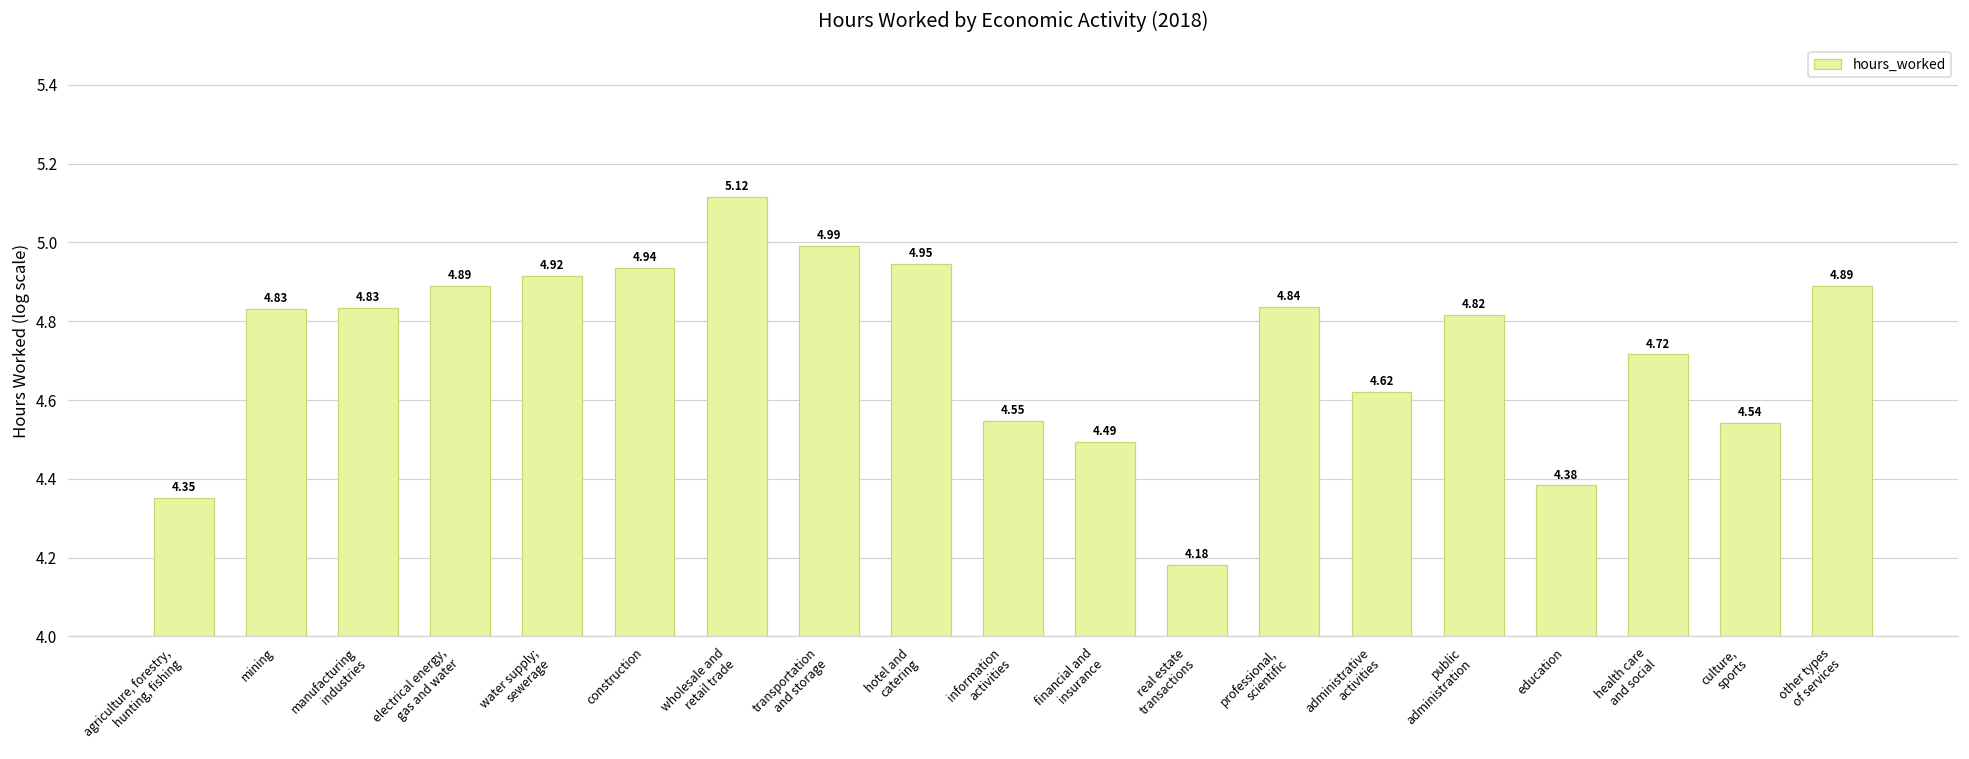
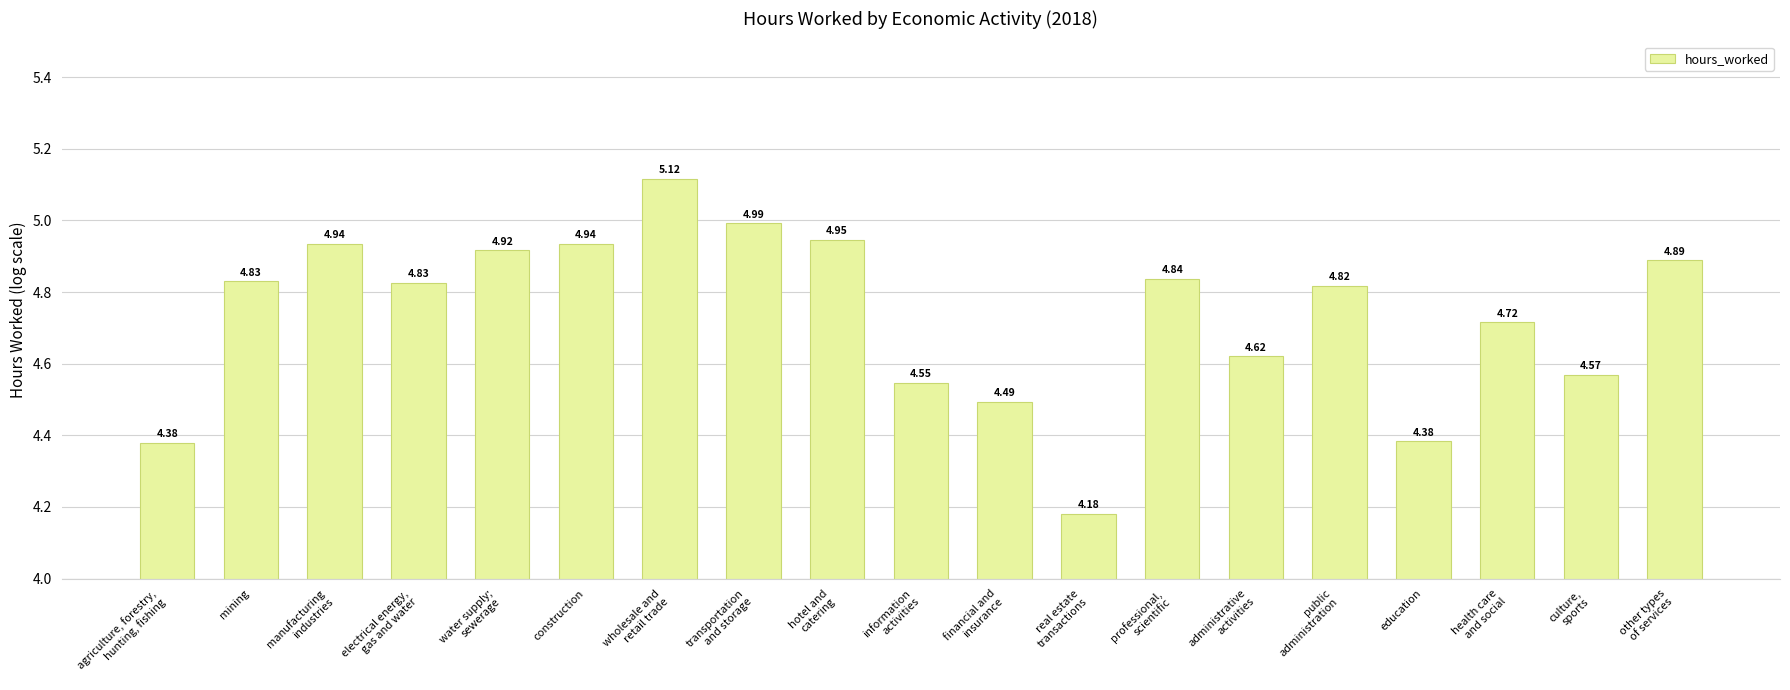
agriculture, forestry, hunting, fishing: 4.35 -> 4.38
manufacturing industries: 4.83 -> 4.94
electrical energy, gas and water: 4.89 -> 4.83
culture, sports: 4.54 -> 4.57
